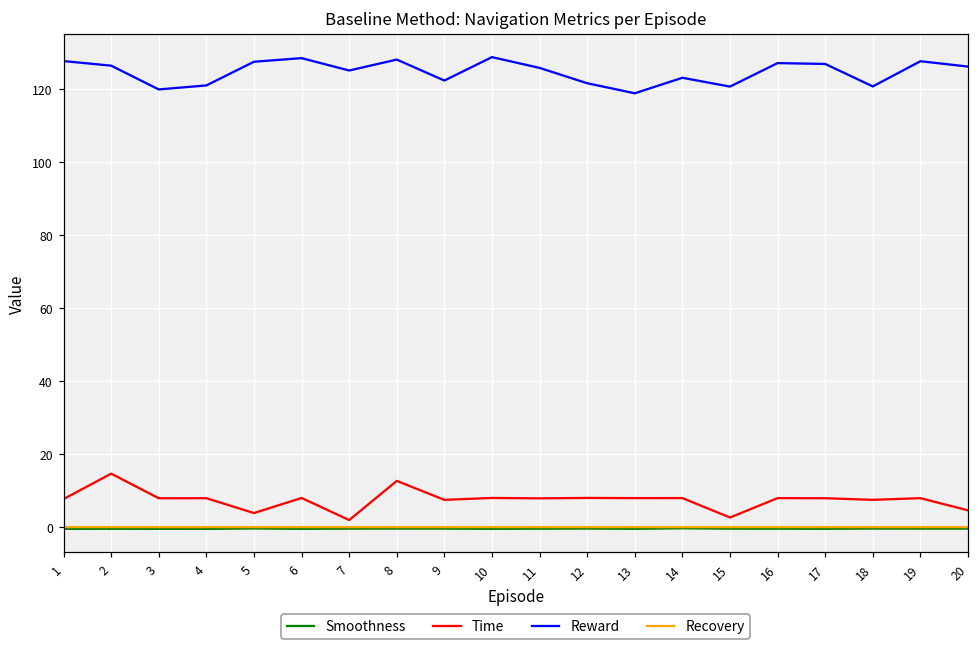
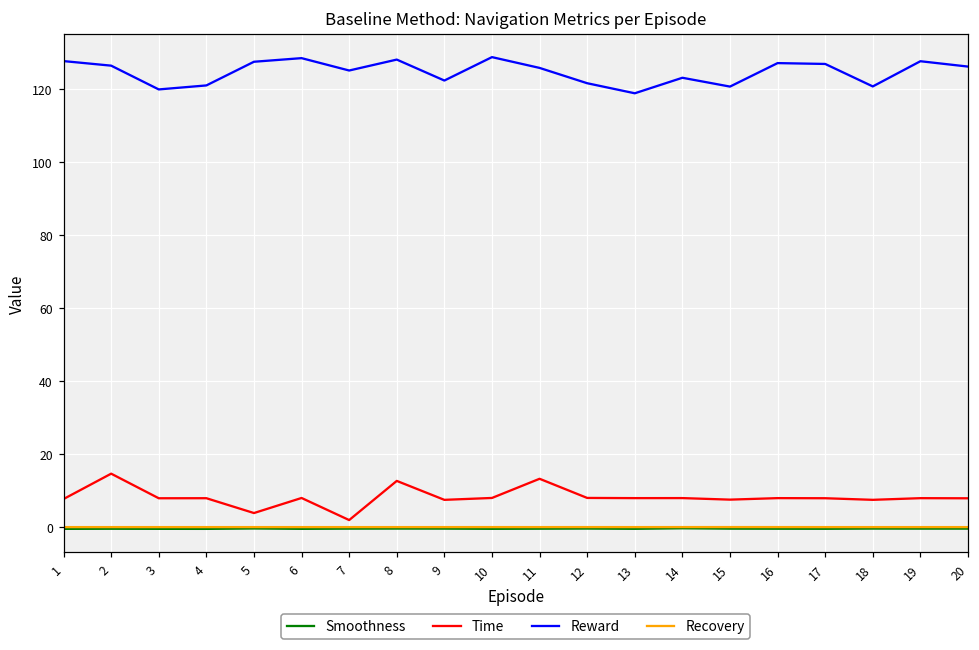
Time, 11: 8 -> 13
Time, 15: 3 -> 8
Time, 20: 5 -> 8
